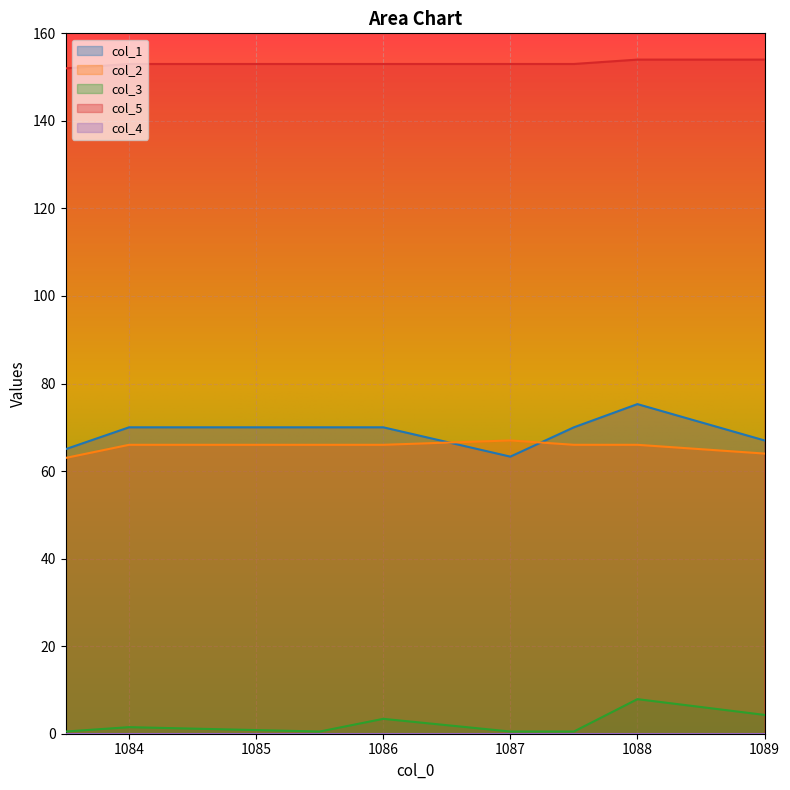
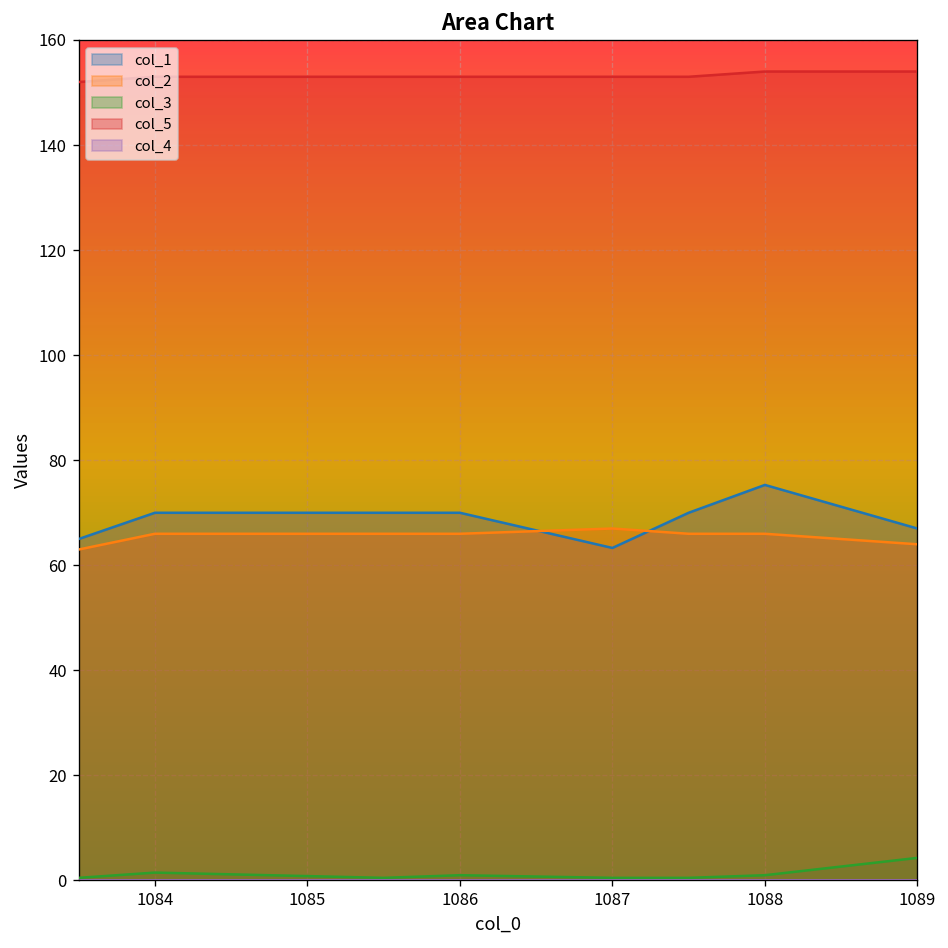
col_3, 1086: 3 -> 1
col_3, 1088: 8 -> 1
